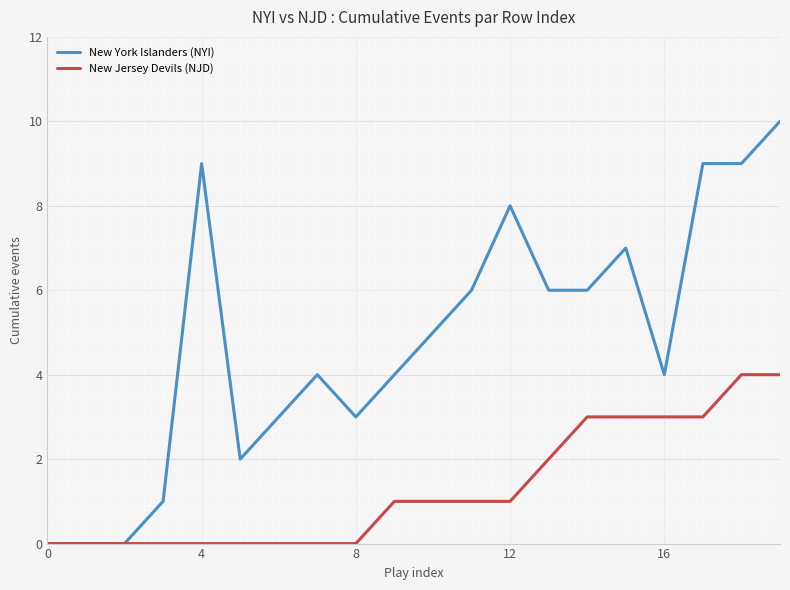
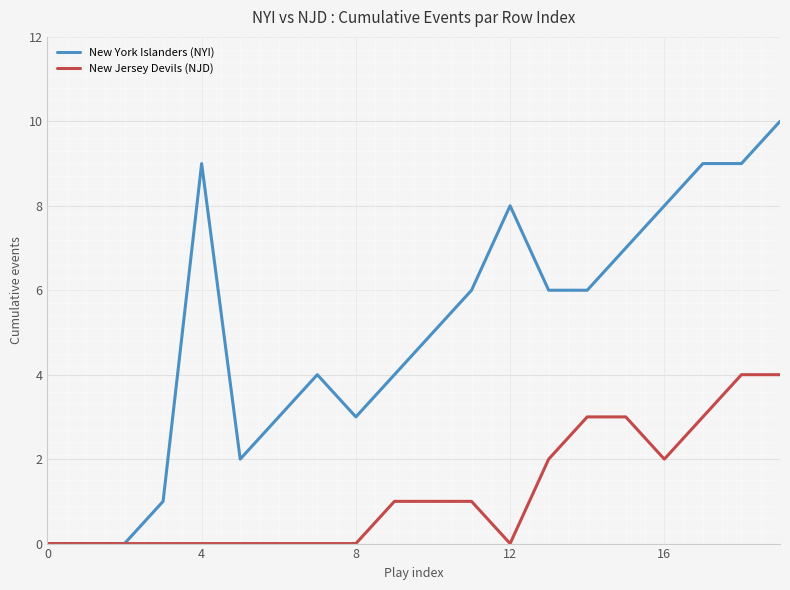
New Jersey Devils (NJD), 12: 1 -> 0
New York Islanders (NYI), 16: 4 -> 8
New Jersey Devils (NJD), 16: 3 -> 2
